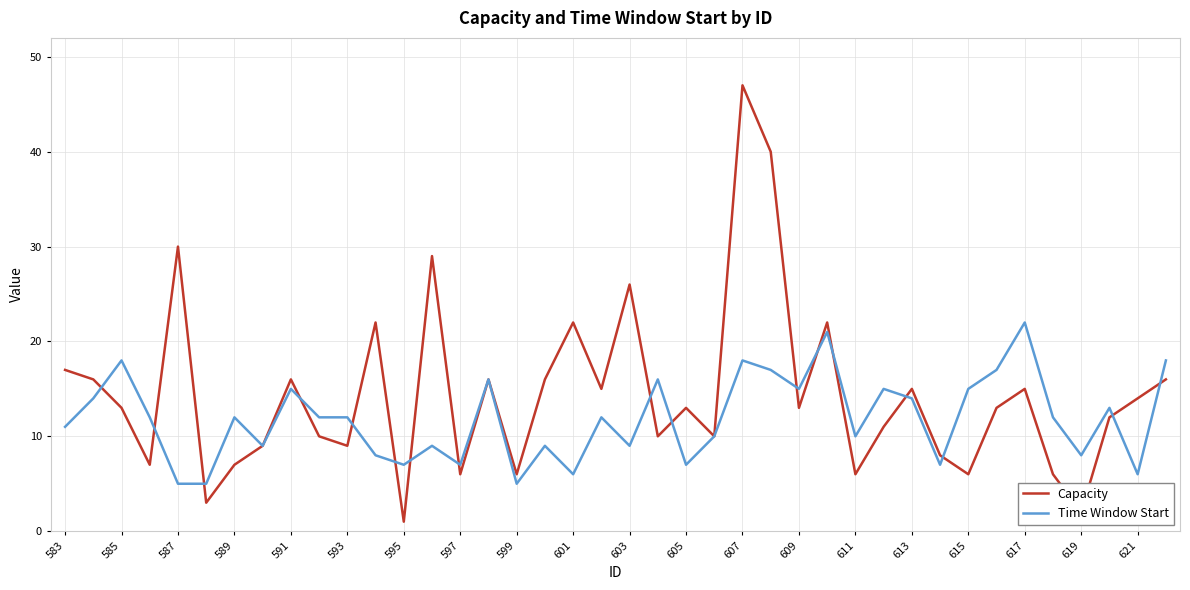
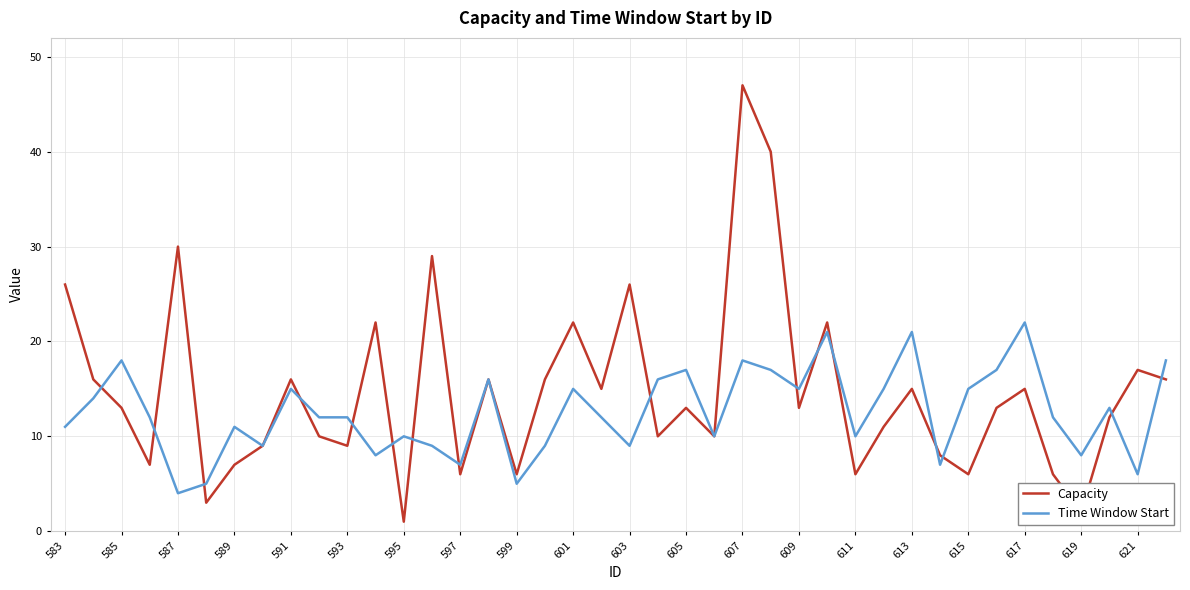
Capacity, 583: 17 -> 26
Time Window Start, 587: 5 -> 4
Time Window Start, 589: 12 -> 11
Time Window Start, 595: 7 -> 10
Time Window Start, 601: 6 -> 15
Time Window Start, 605: 7 -> 17
Time Window Start, 613: 14 -> 21
Capacity, 621: 14 -> 17
